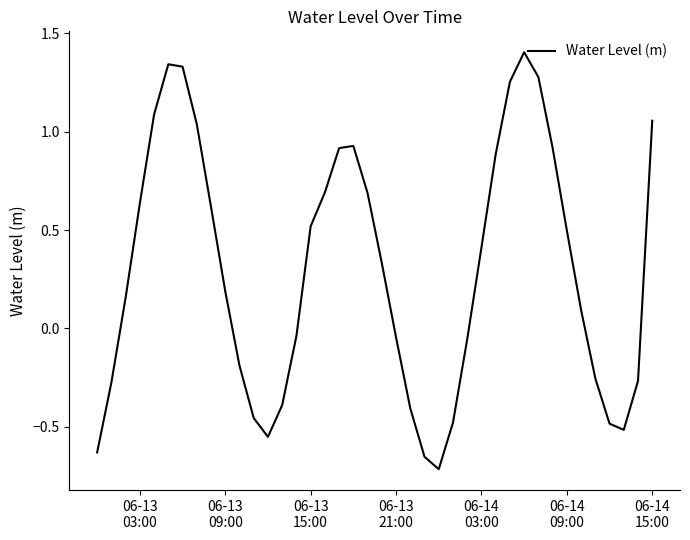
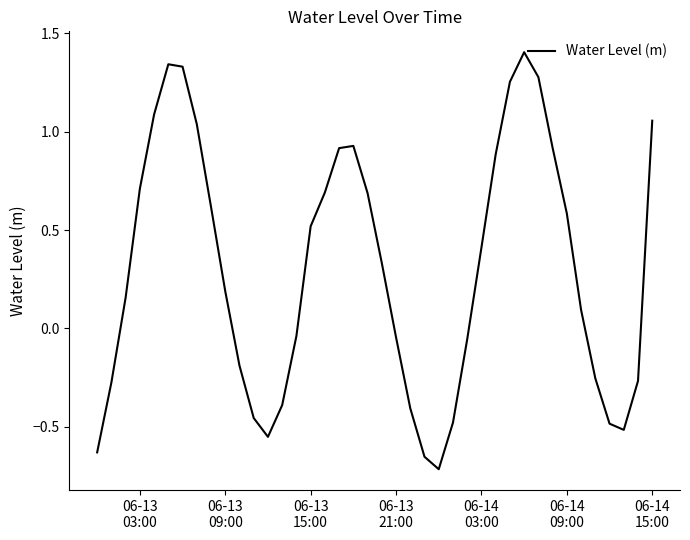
06-13 03:00: 0.64 -> 0.71
06-14 09:00: 0.50 -> 0.58
